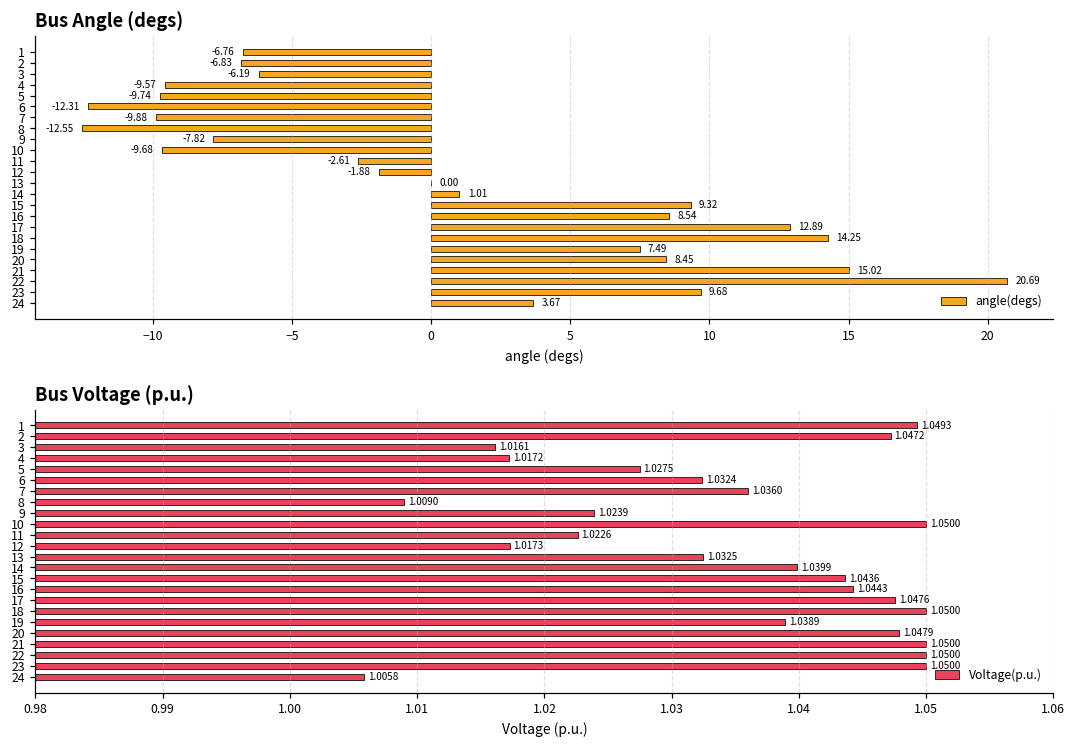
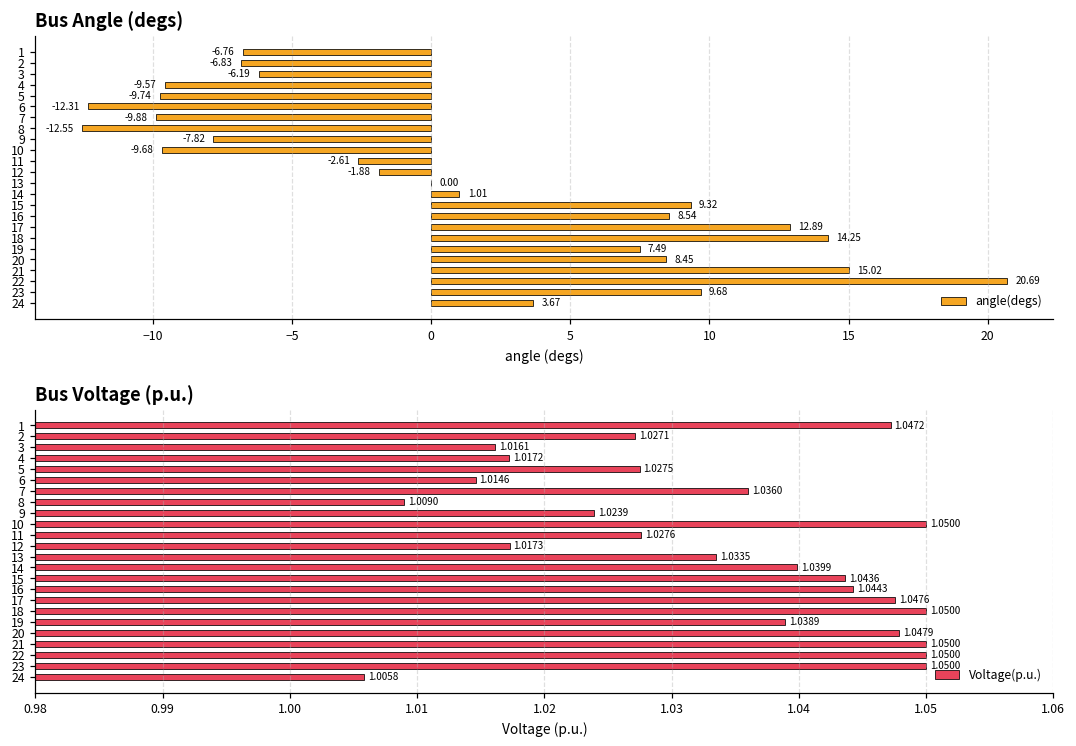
Bus Voltage (p.u.), 1: 1.0493 -> 1.0472
Bus Voltage (p.u.), 2: 1.0472 -> 1.0271
Bus Voltage (p.u.), 6: 1.0324 -> 1.0146
Bus Voltage (p.u.), 11: 1.0226 -> 1.0276
Bus Voltage (p.u.), 13: 1.0325 -> 1.0335
